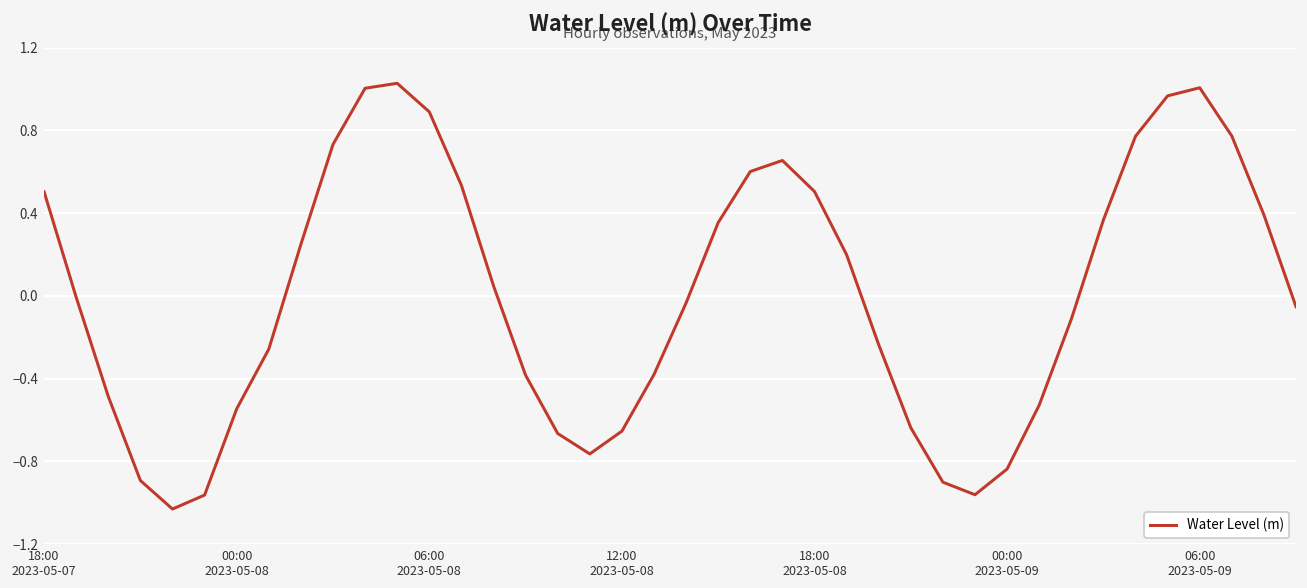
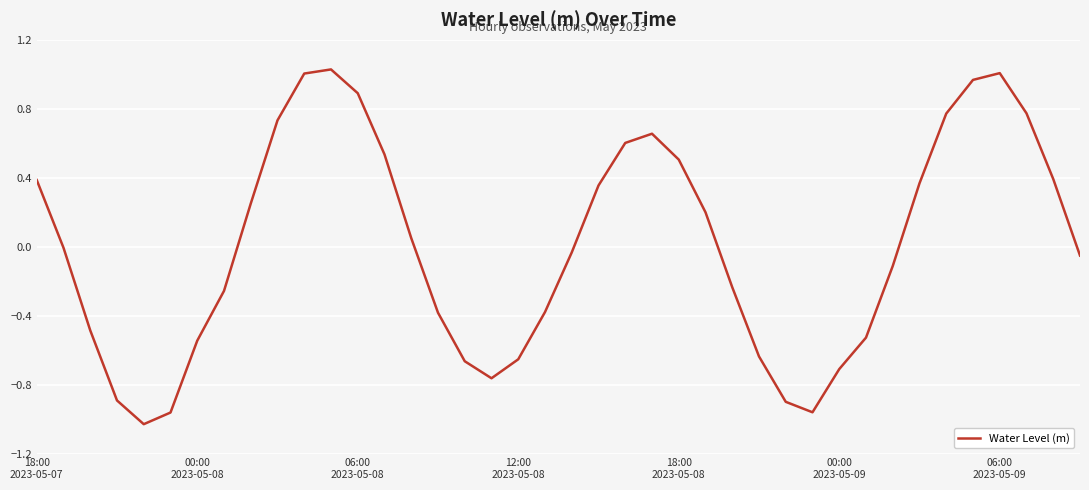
18:00 2023-05-07: 0.50 -> 0.39
00:00 2023-05-09: -0.84 -> -0.71
